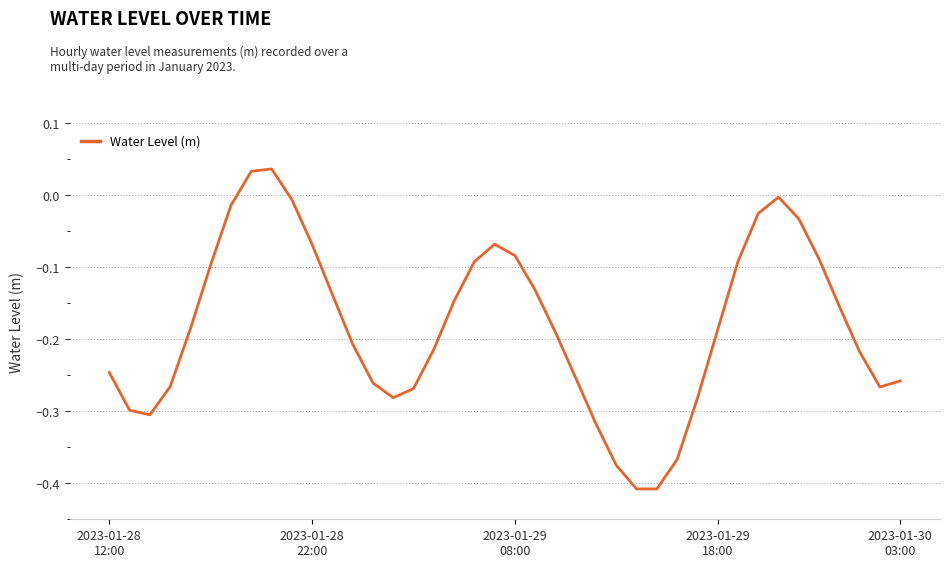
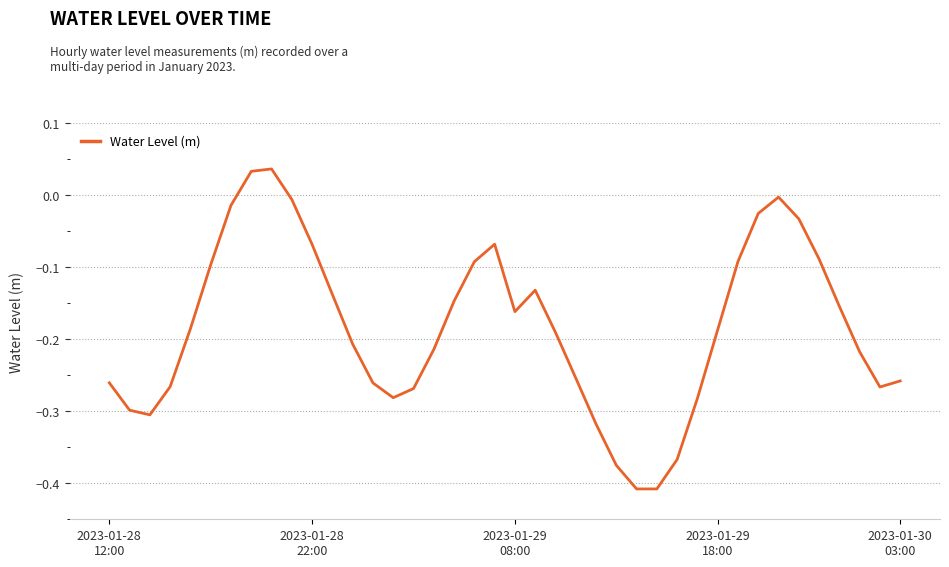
2023-01-28 12:00: -0.25 -> -0.26
2023-01-29 08:00: -0.08 -> -0.16
